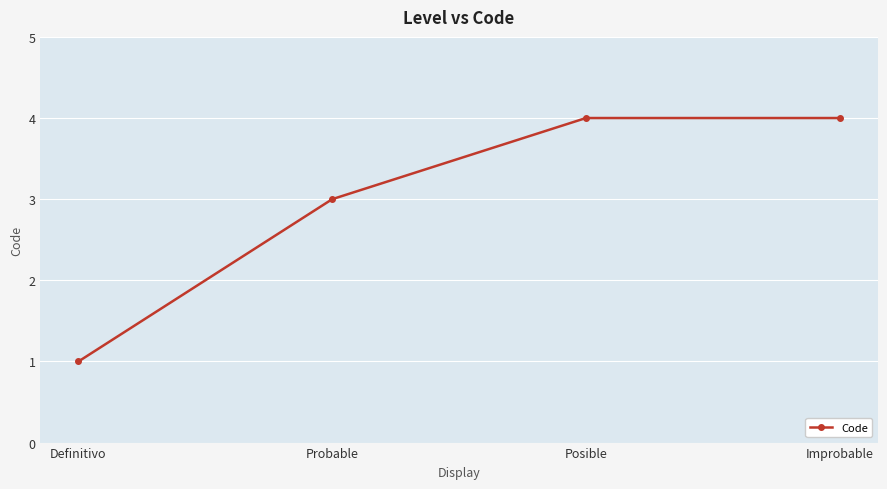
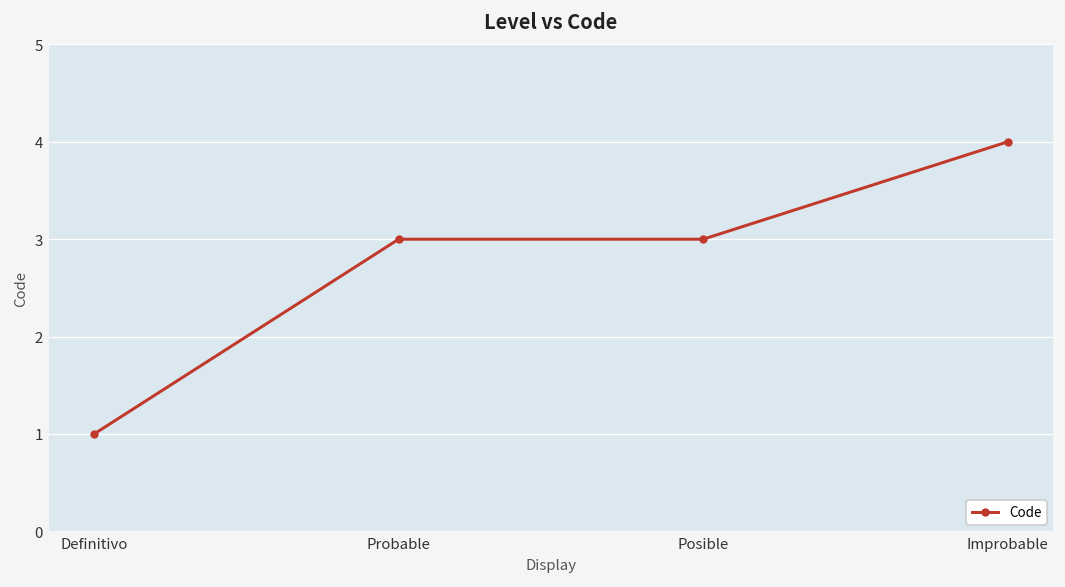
Posible: 4 -> 3
